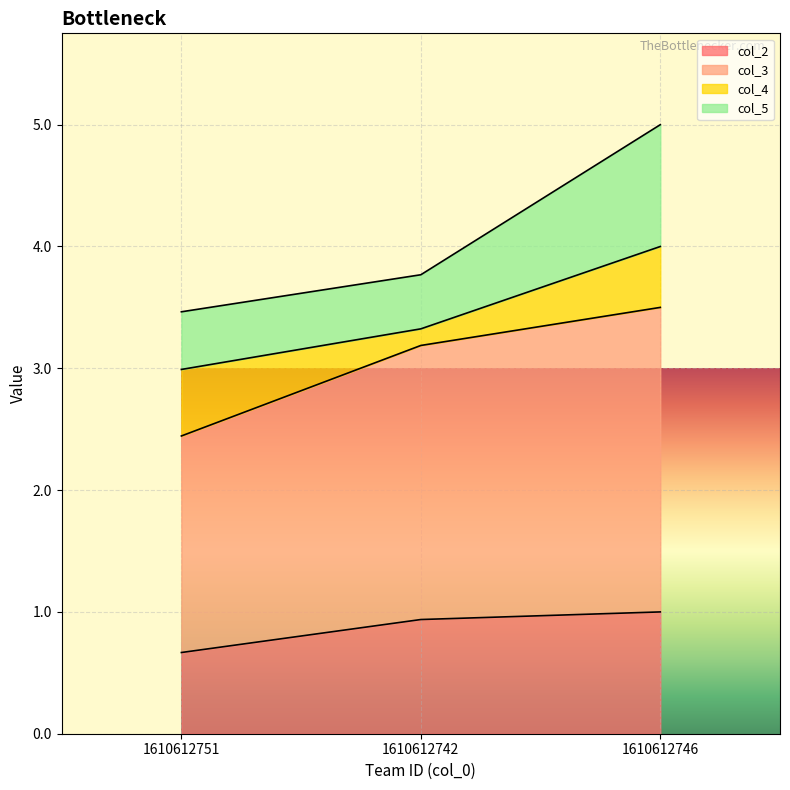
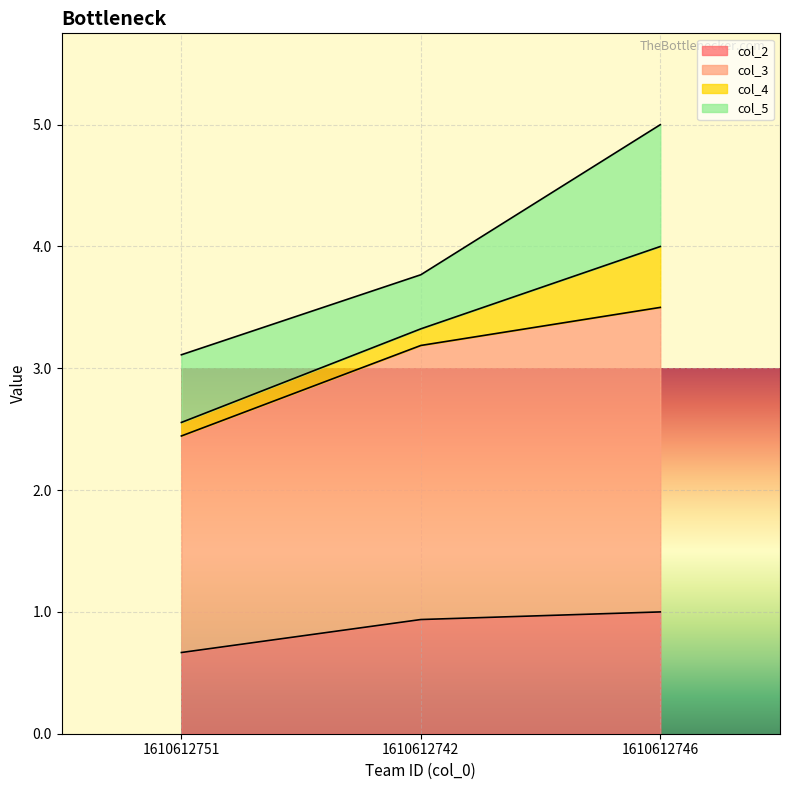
col_4, 1610612751: 0.55 -> 0.11
col_5, 1610612751: 0.47 -> 0.56
